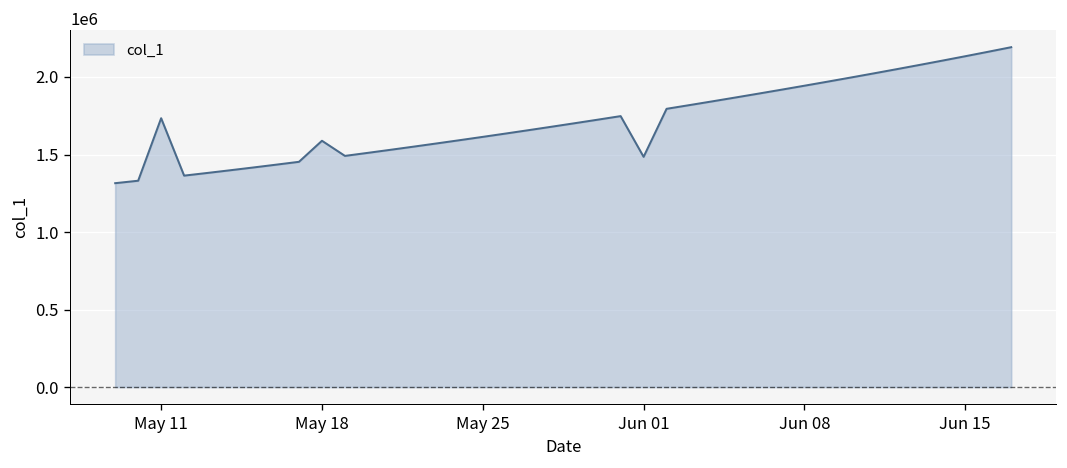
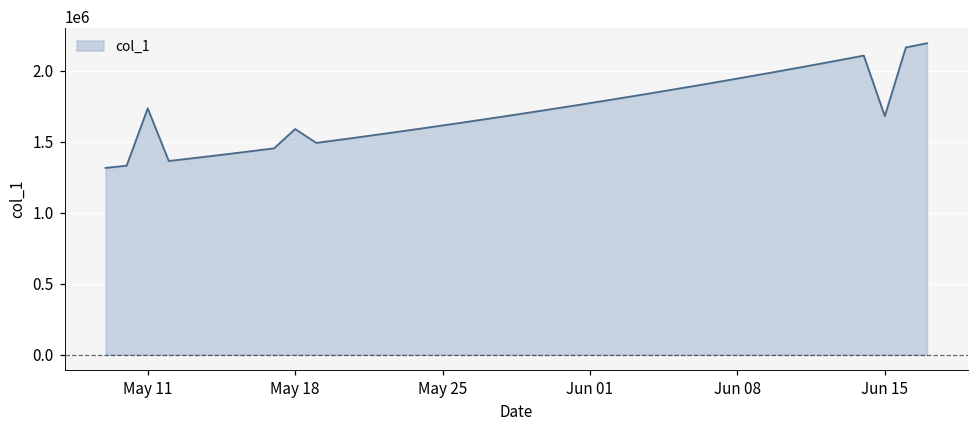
Jun 01: 1490000 -> 1770000
Jun 15: 2130000 -> 1680000
